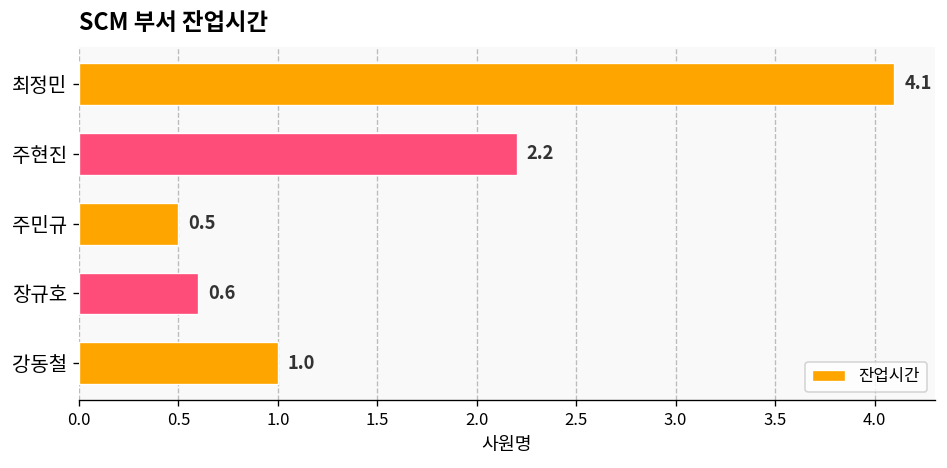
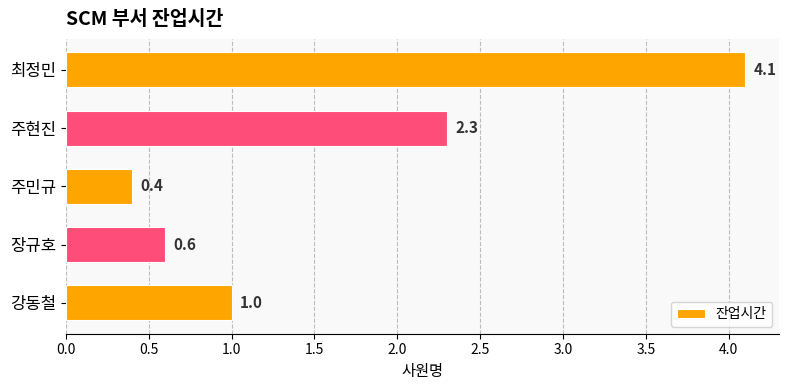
주현진: 2.2 -> 2.3
주민규: 0.5 -> 0.4
